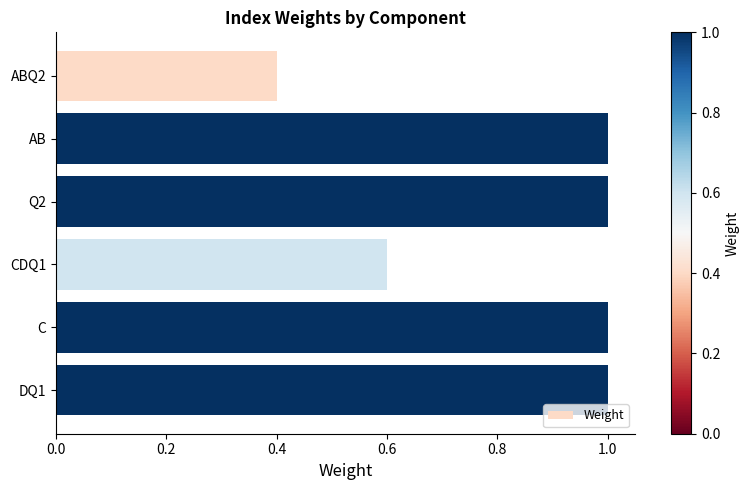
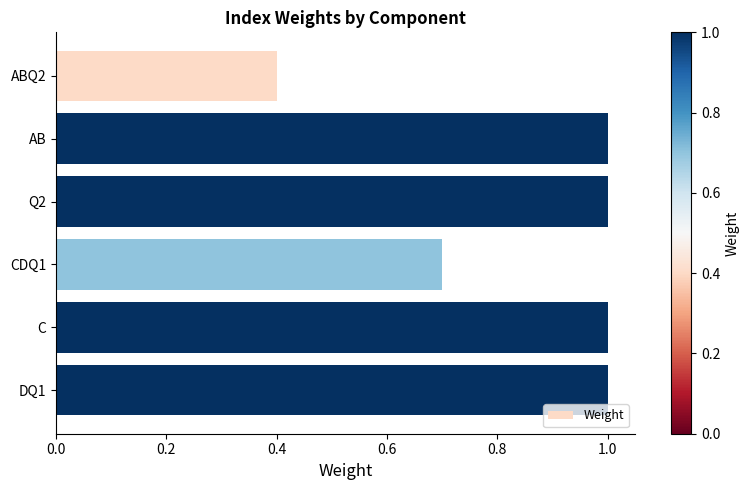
CDQ1: 0.6 -> 0.7
